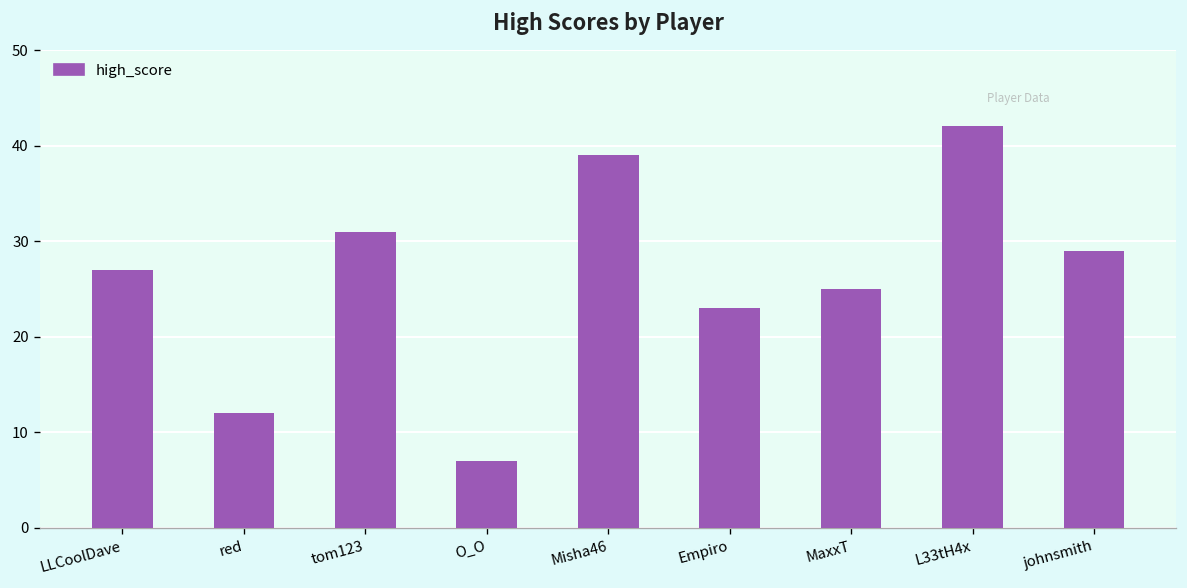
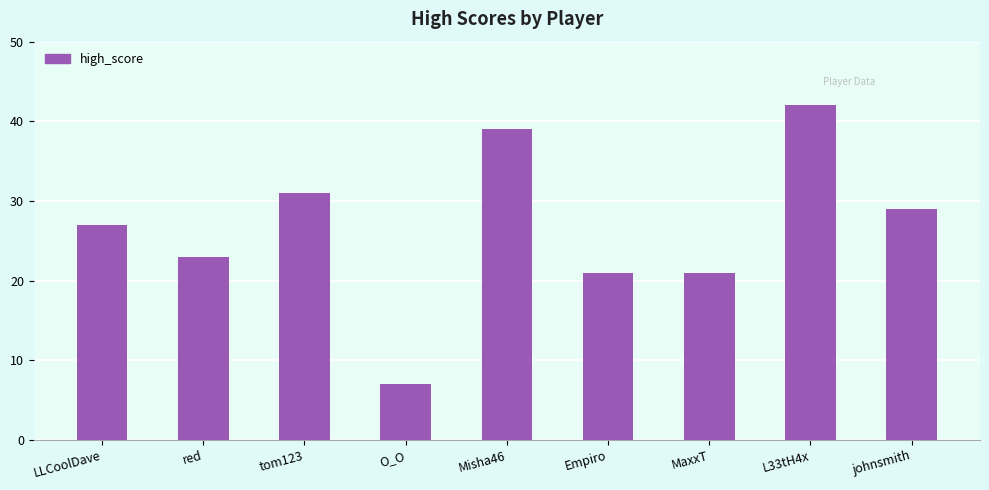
red: 12 -> 23
Empiro: 23 -> 21
MaxxT: 25 -> 21
